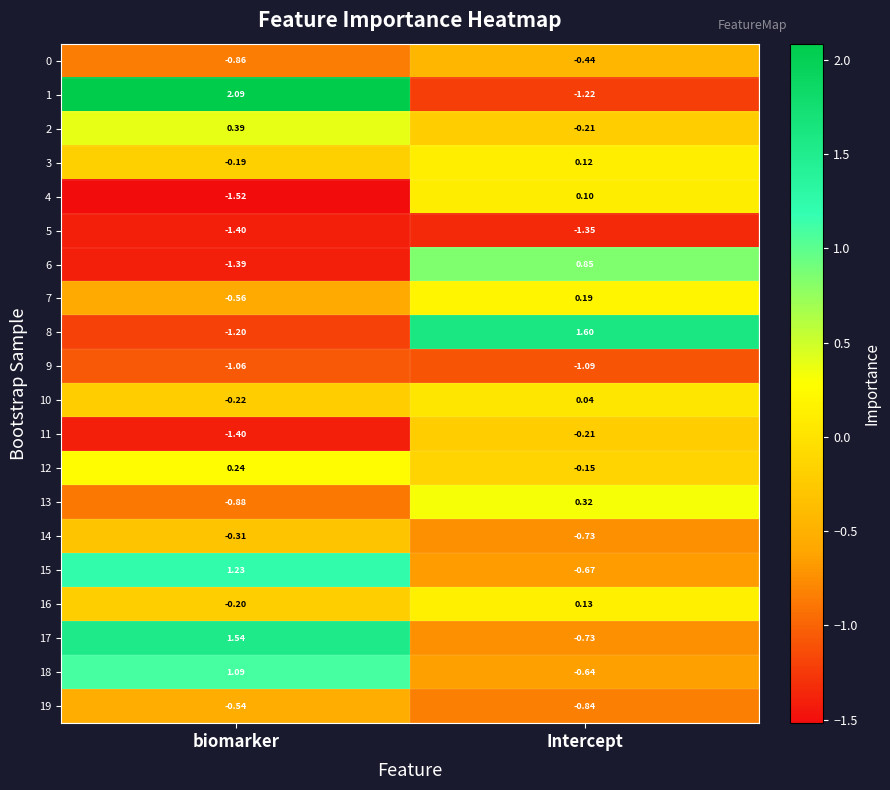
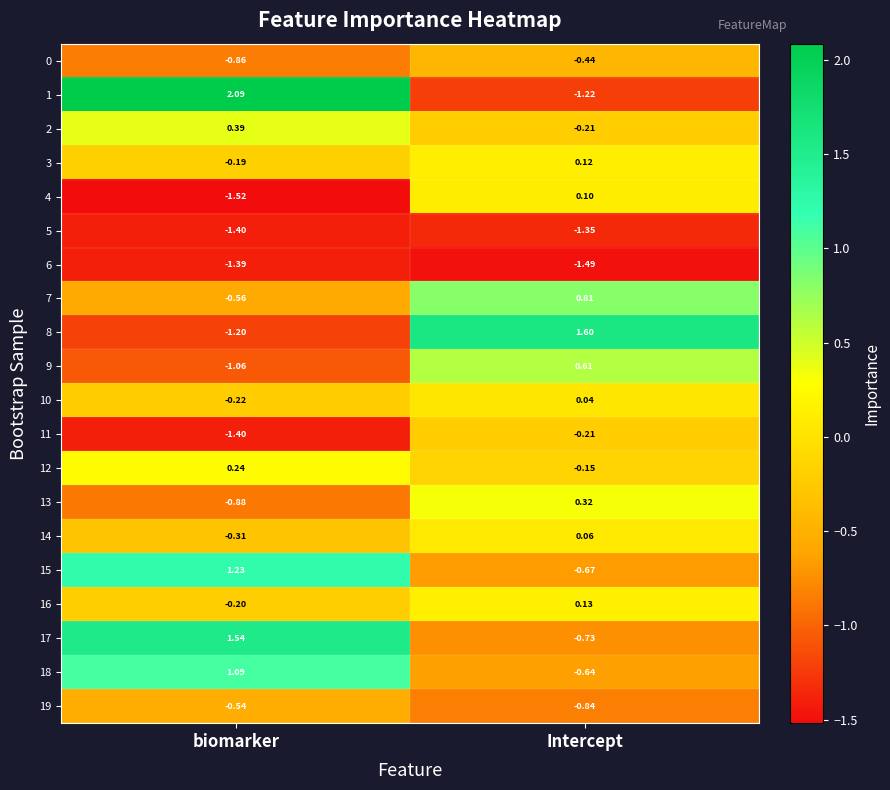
6, Intercept: 0.85 -> -1.49
7, Intercept: 0.19 -> 0.81
9, Intercept: -1.09 -> 0.61
14, Intercept: -0.73 -> 0.06
